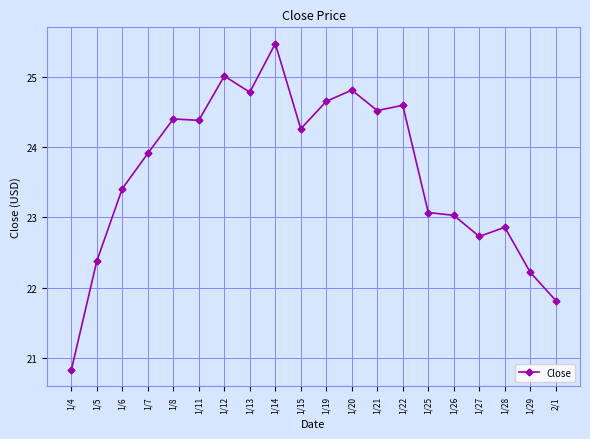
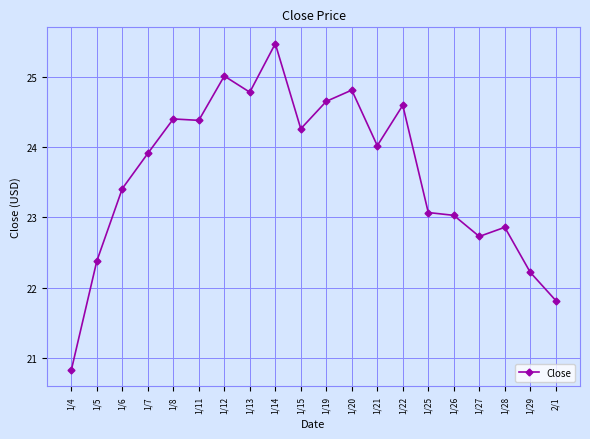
1/21: 24.5 -> 24.0
